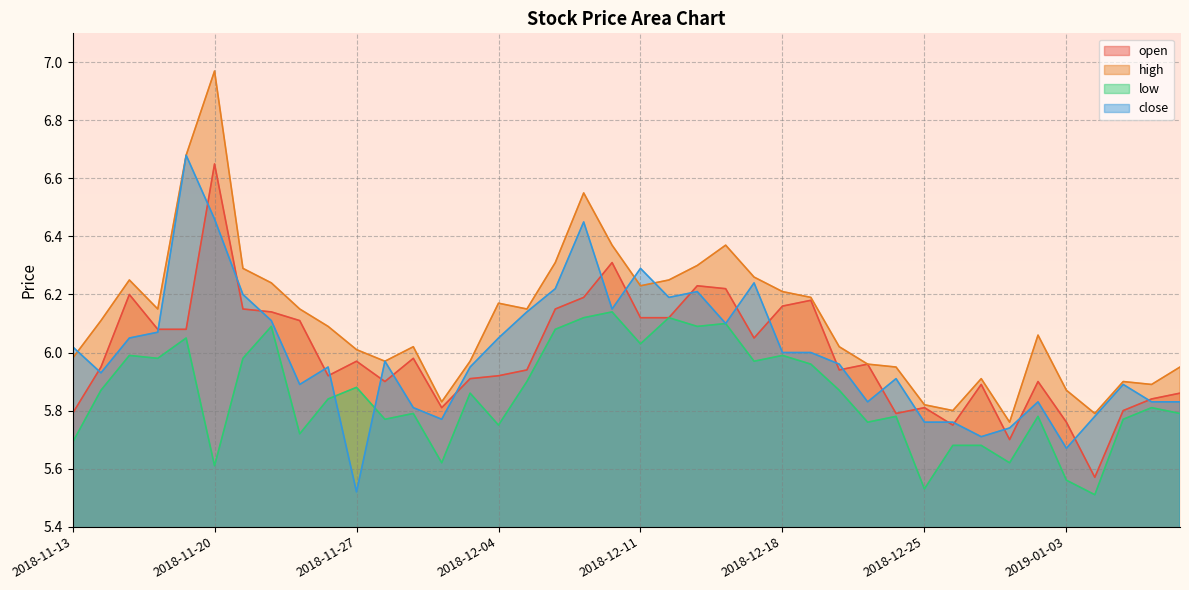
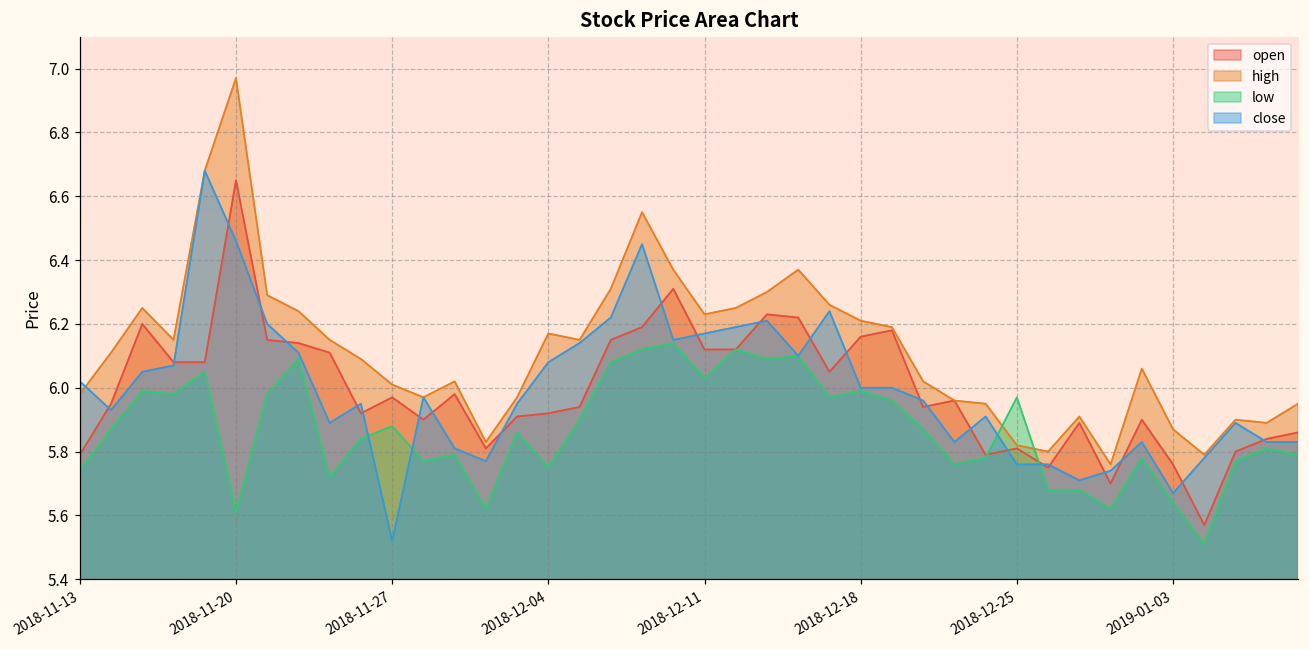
low, 2018-11-13: 5.69 -> 5.74
close, 2018-12-04: 6.05 -> 6.08
close, 2018-12-11: 6.29 -> 6.17
low, 2018-12-25: 5.53 -> 5.97
low, 2019-01-03: 5.56 -> 5.64
